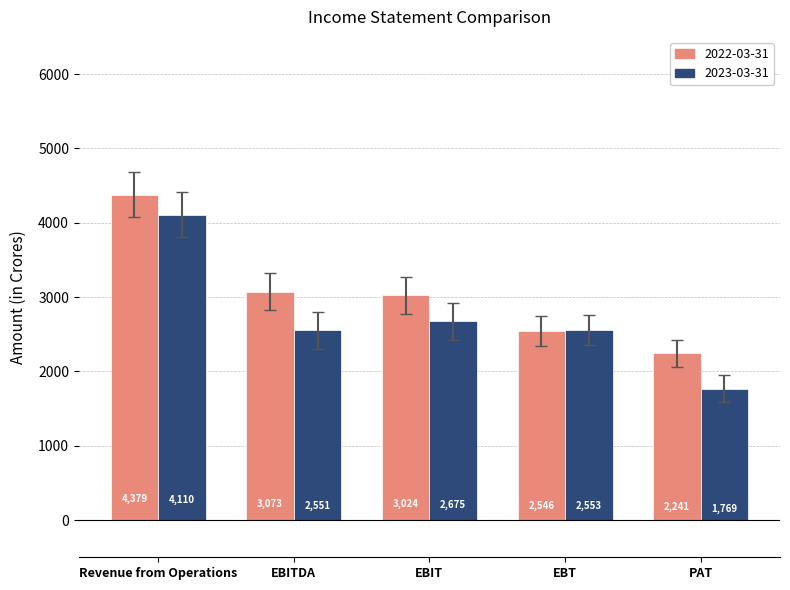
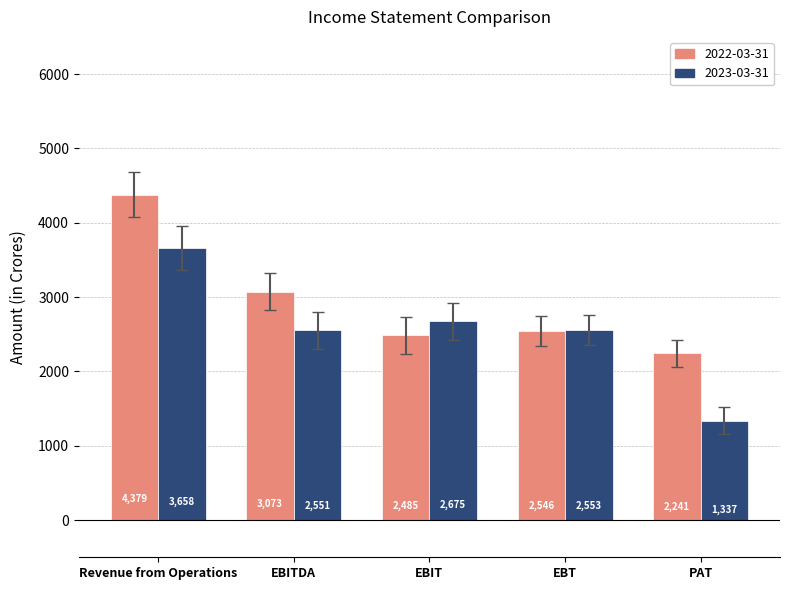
2023-03-31, Revenue from Operations: 4,110 -> 3,658
2022-03-31, EBIT: 3,024 -> 2,485
2023-03-31, PAT: 1,769 -> 1,337
